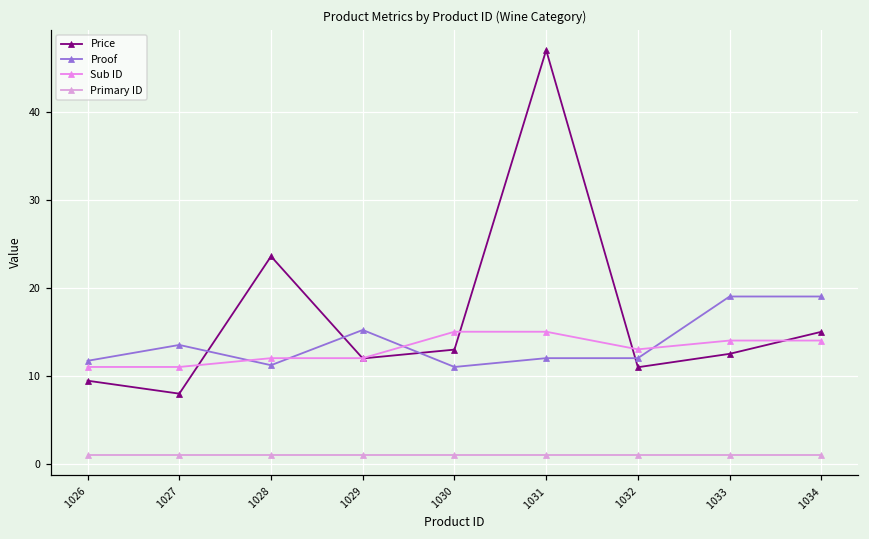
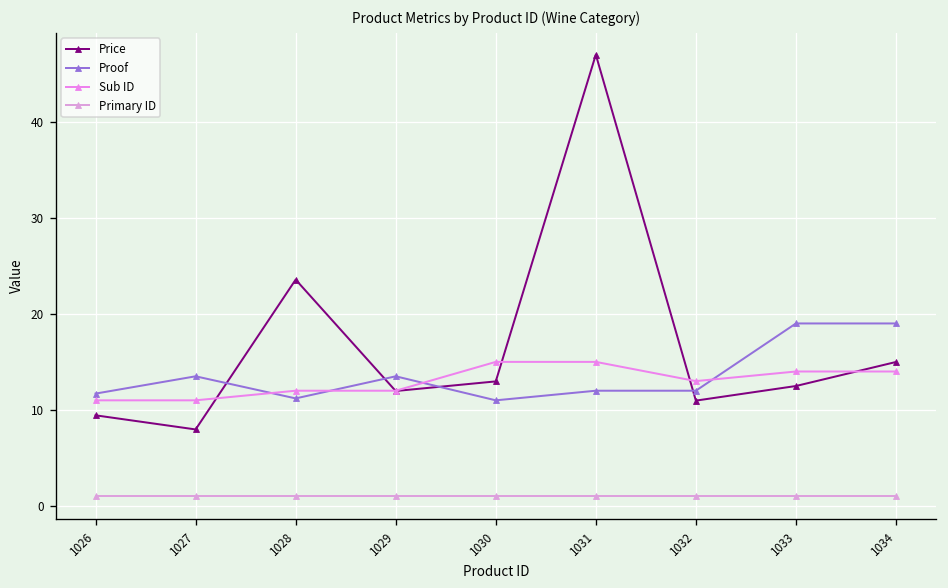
Proof, 1029: 15 -> 14
